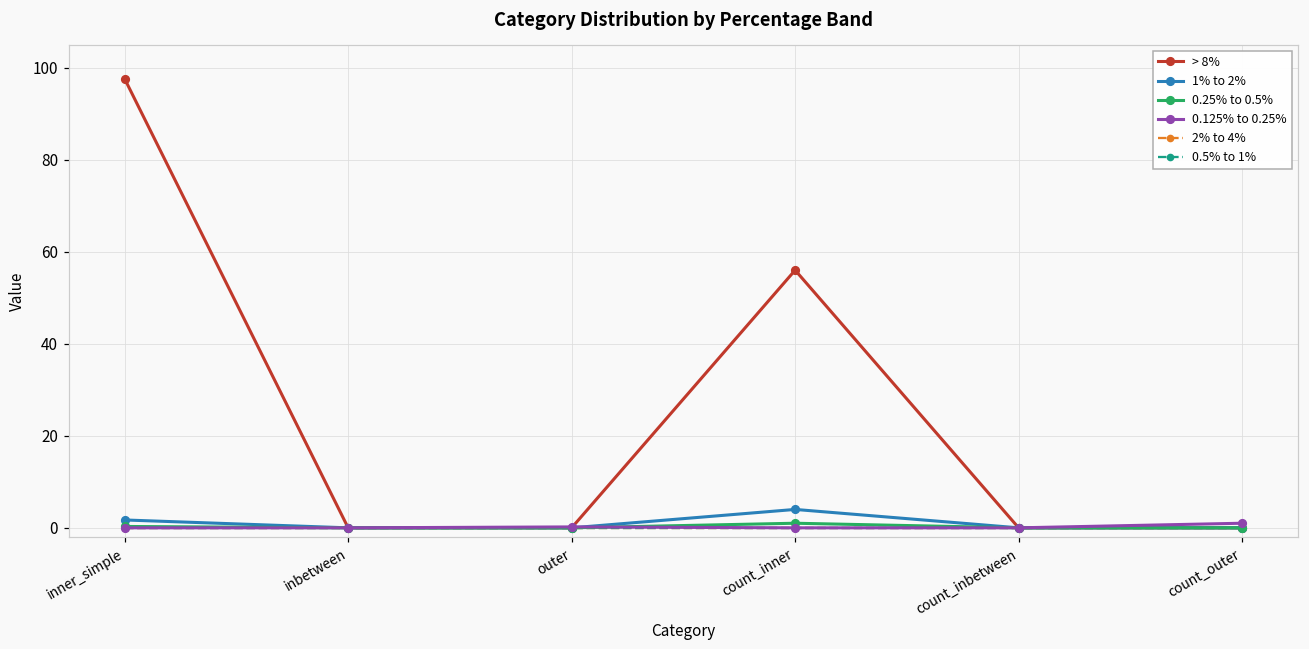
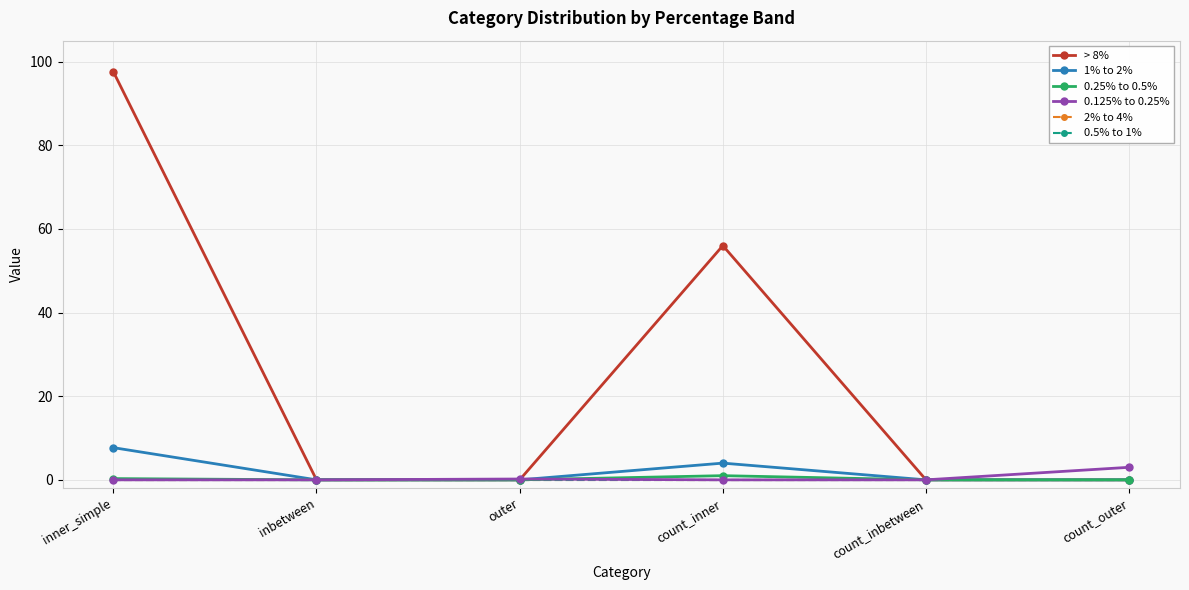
1% to 2%, inner_simple: 2 -> 8
0.125% to 0.25%, count_outer: 1 -> 3
